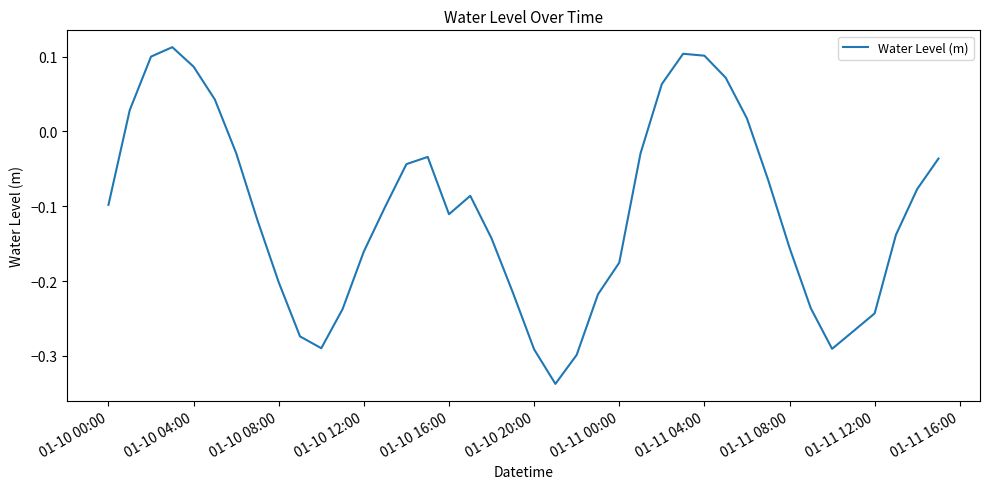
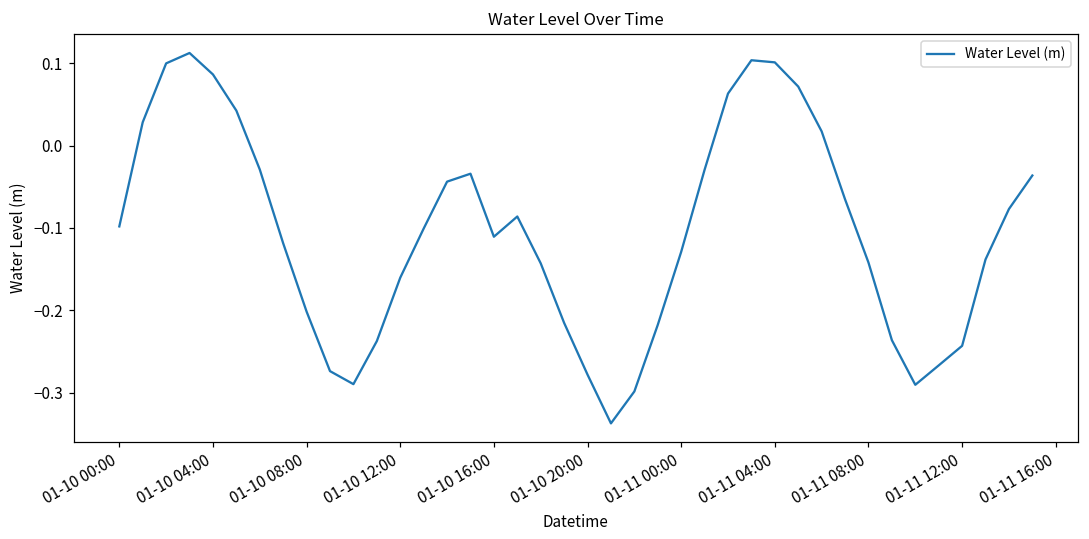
01-10 20:00: -0.29 -> -0.28
01-11 00:00: -0.18 -> -0.13
01-11 08:00: -0.16 -> -0.14
